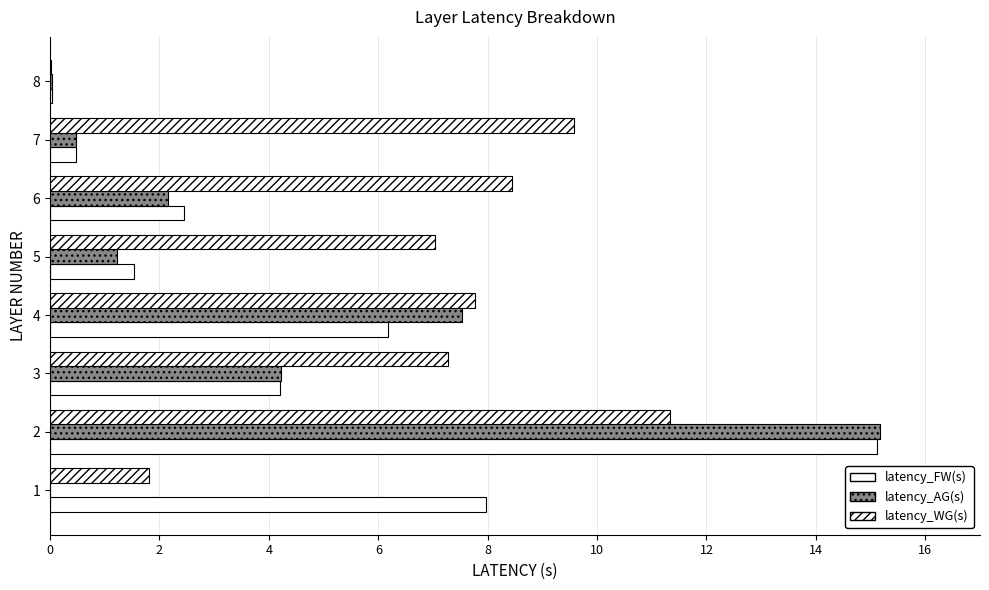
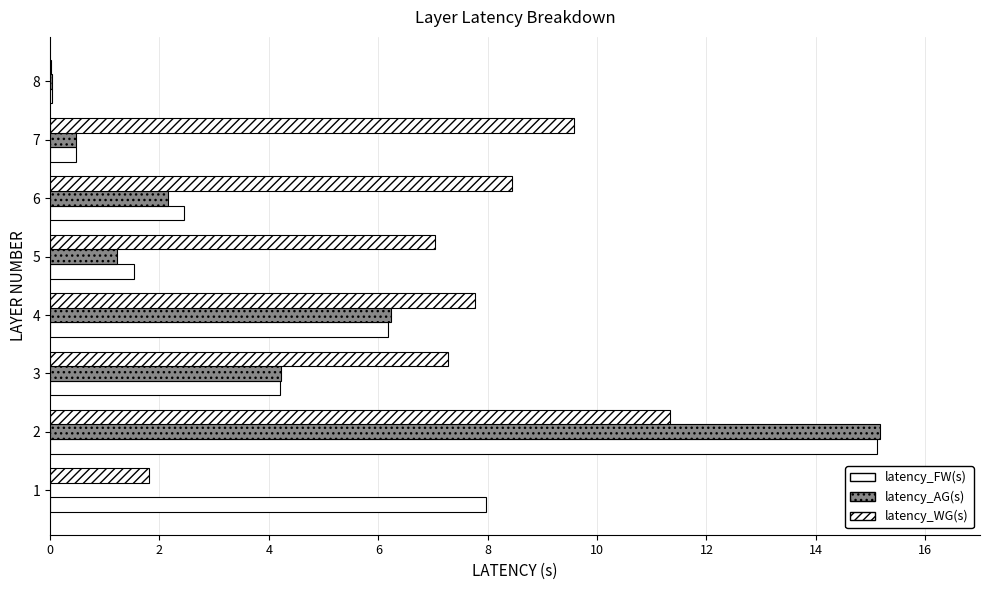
latency_AG(s), 4: 7.5 -> 6.2
